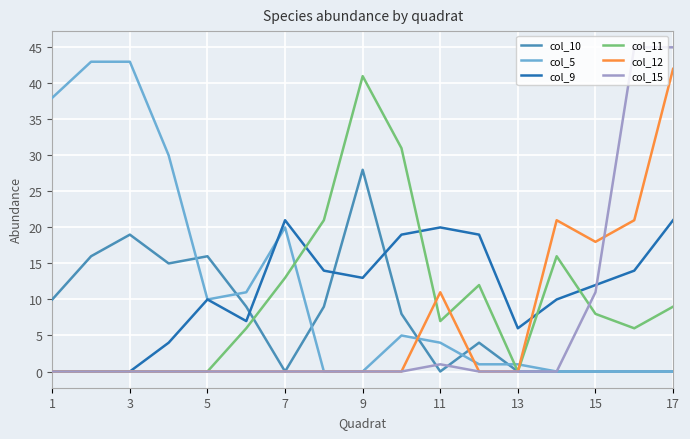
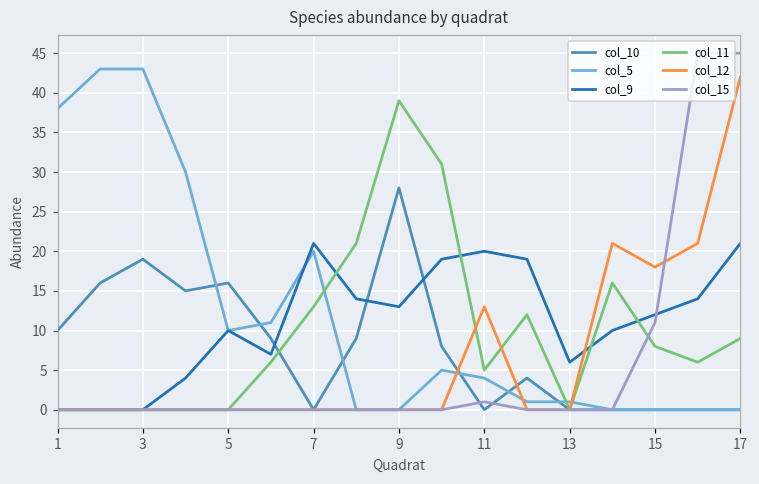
col_11, 9: 41 -> 39
col_11, 11: 7 -> 5
col_12, 11: 11 -> 13
